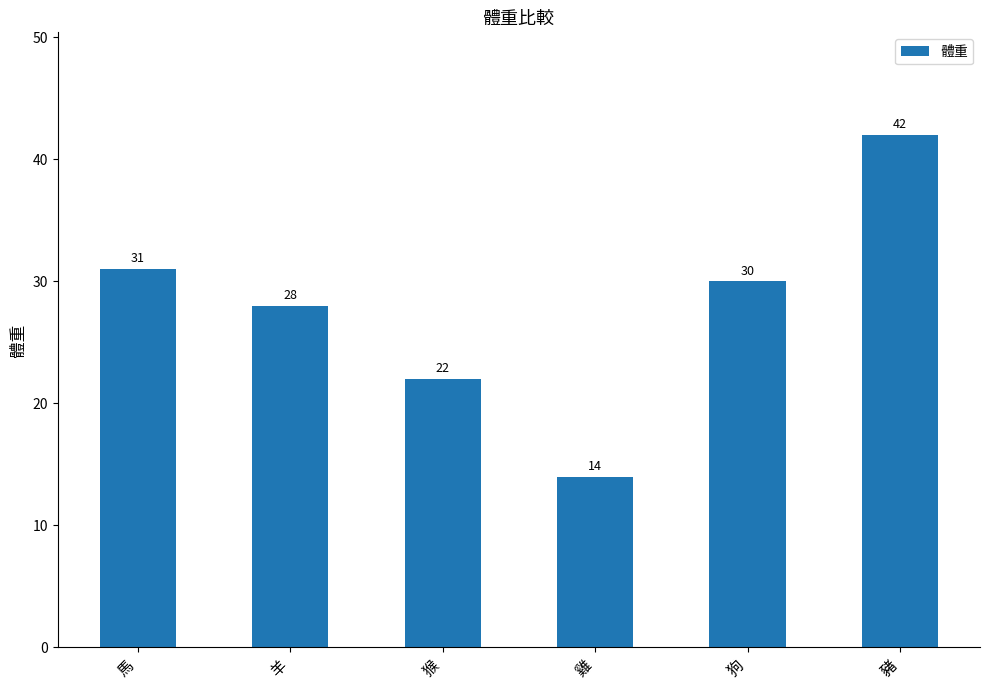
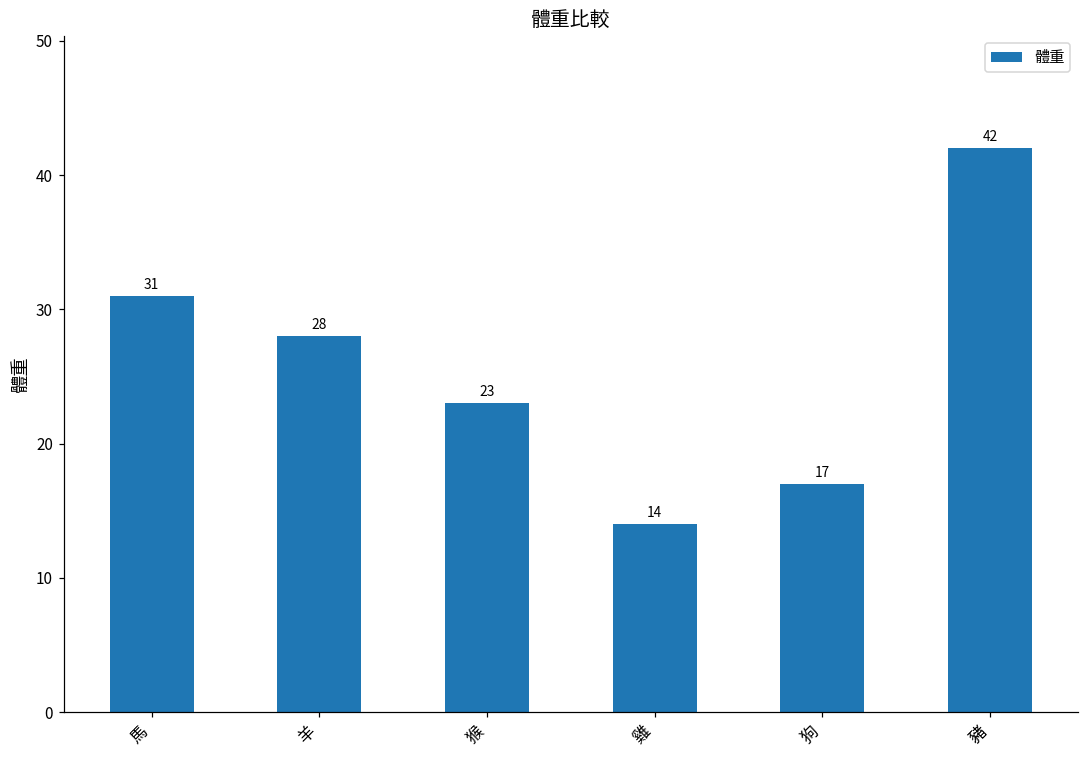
猴: 22 -> 23
狗: 30 -> 17
